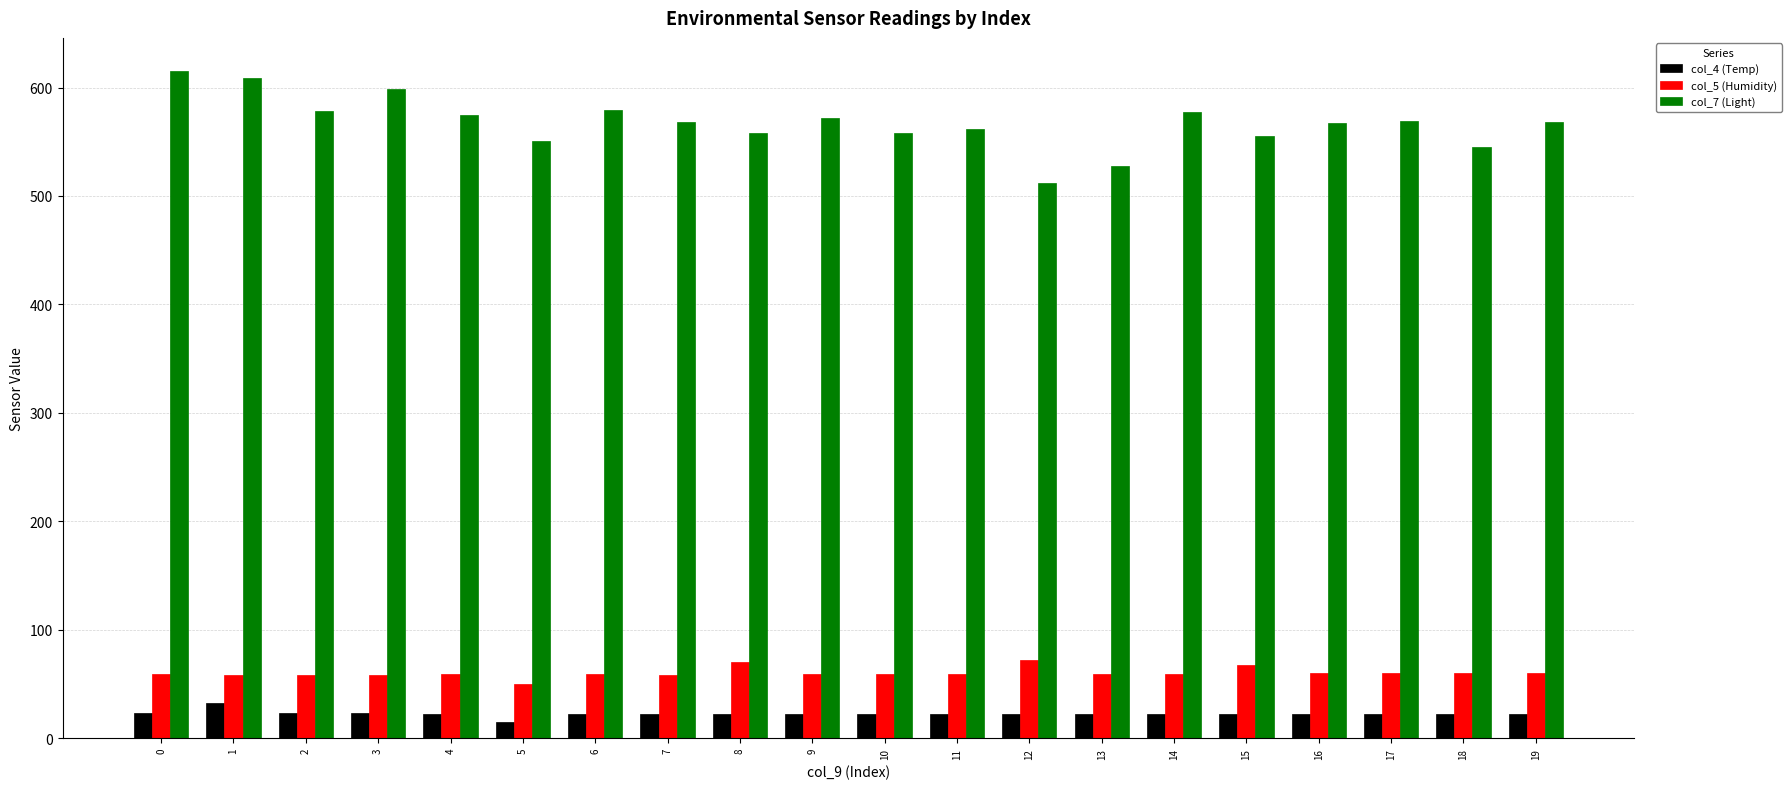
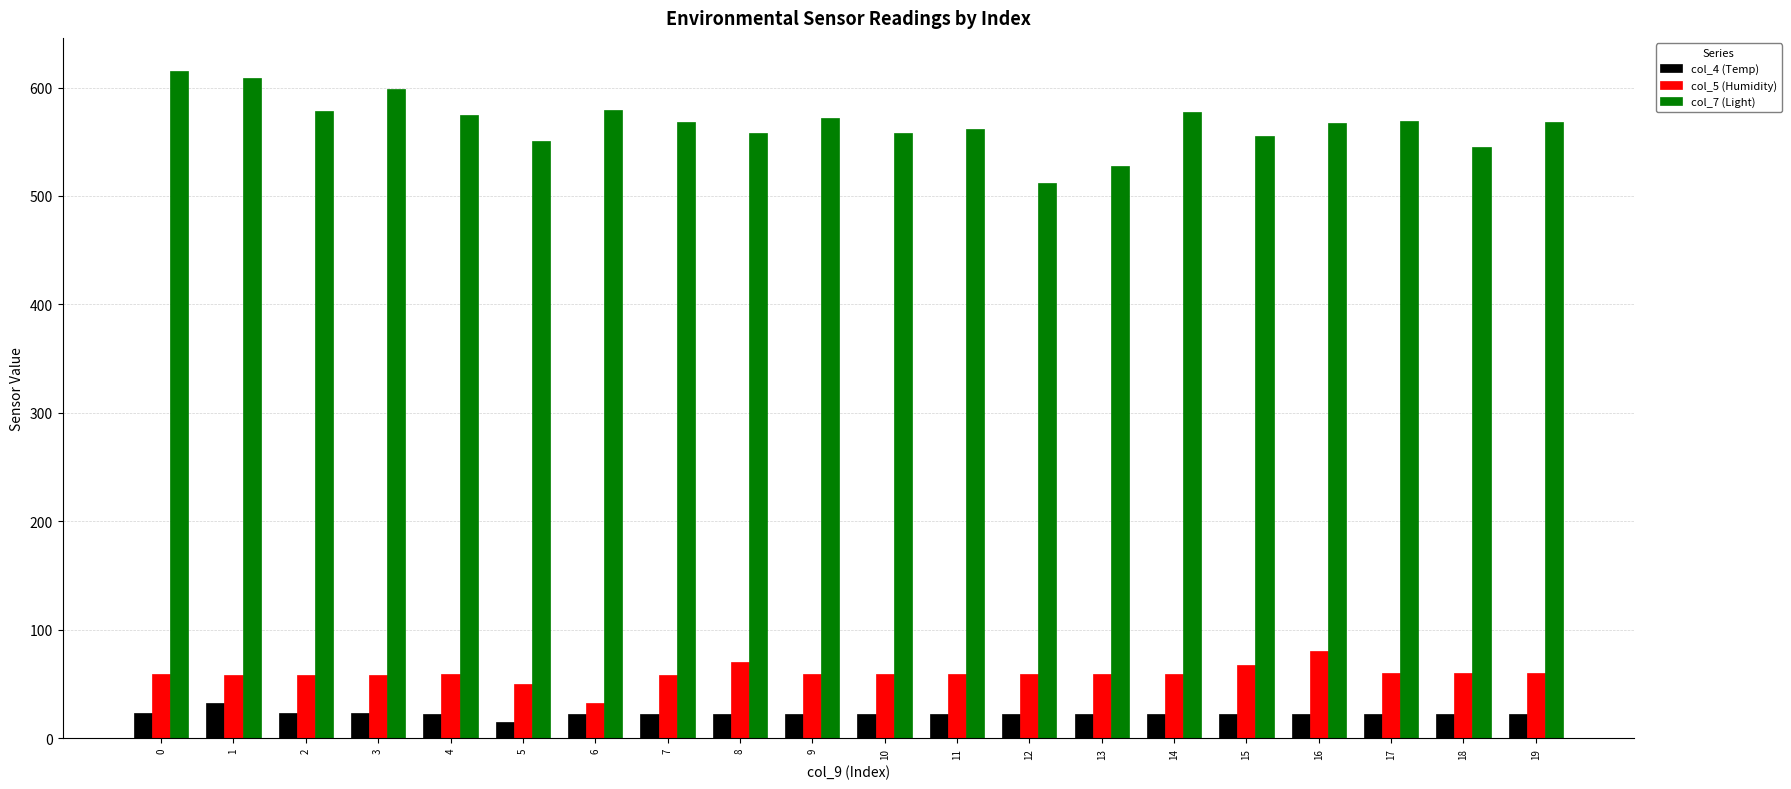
col_5 (Humidity), 6: 59 -> 32
col_5 (Humidity), 12: 72 -> 59
col_5 (Humidity), 16: 60 -> 80
